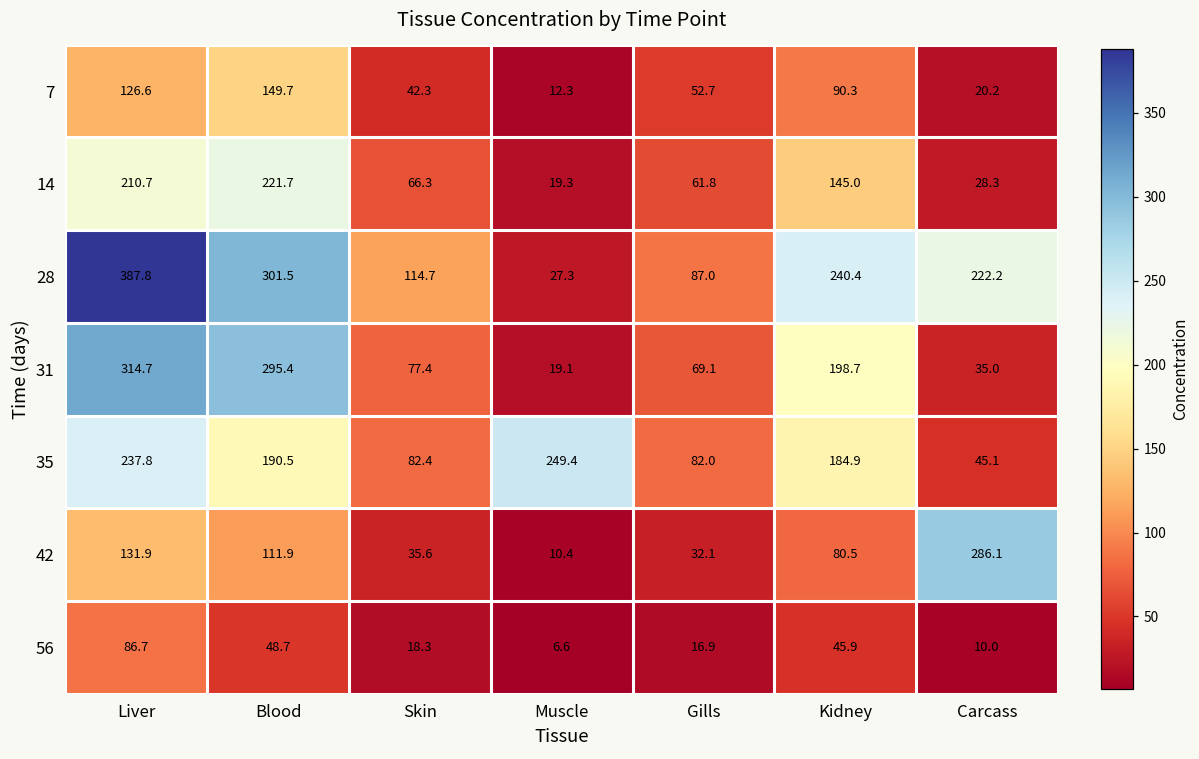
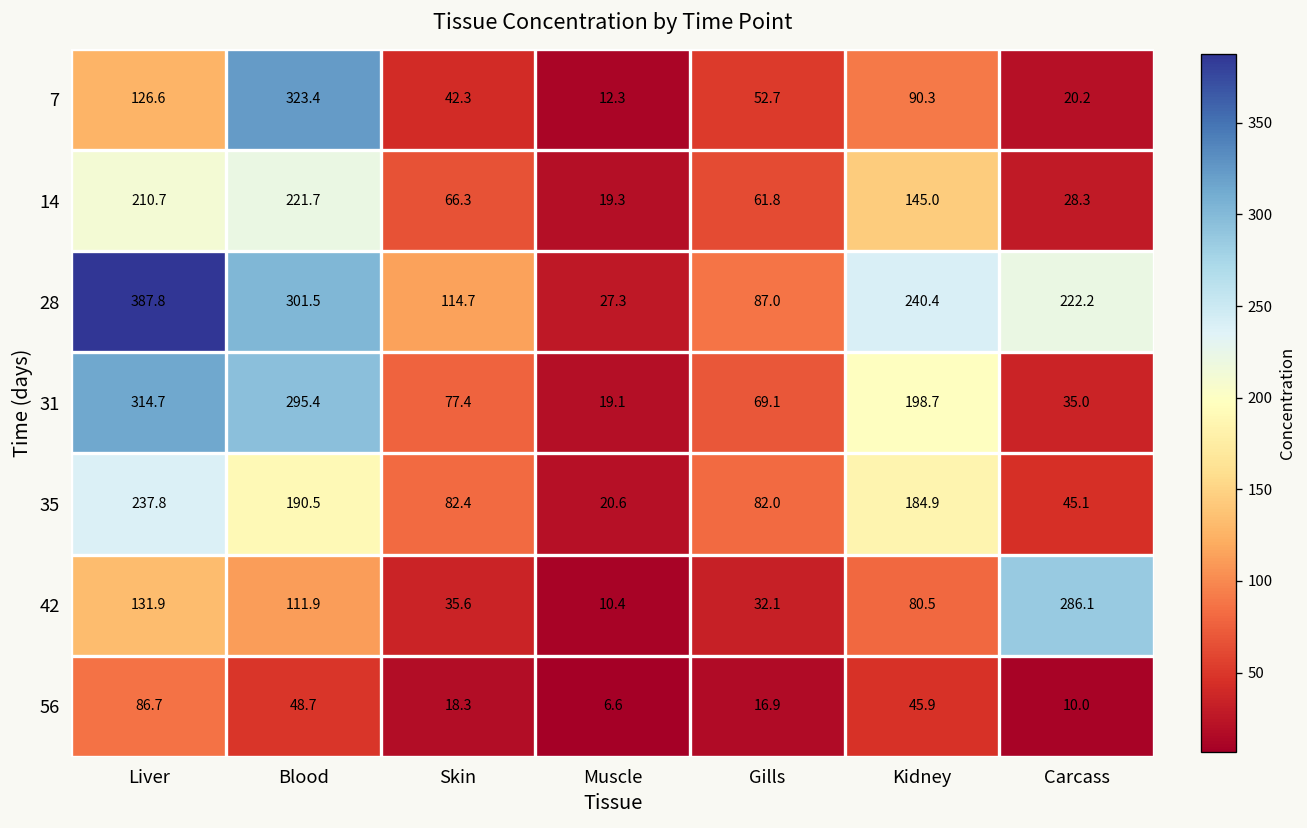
7, Blood: 149.7 -> 323.4
35, Muscle: 249.4 -> 20.6
